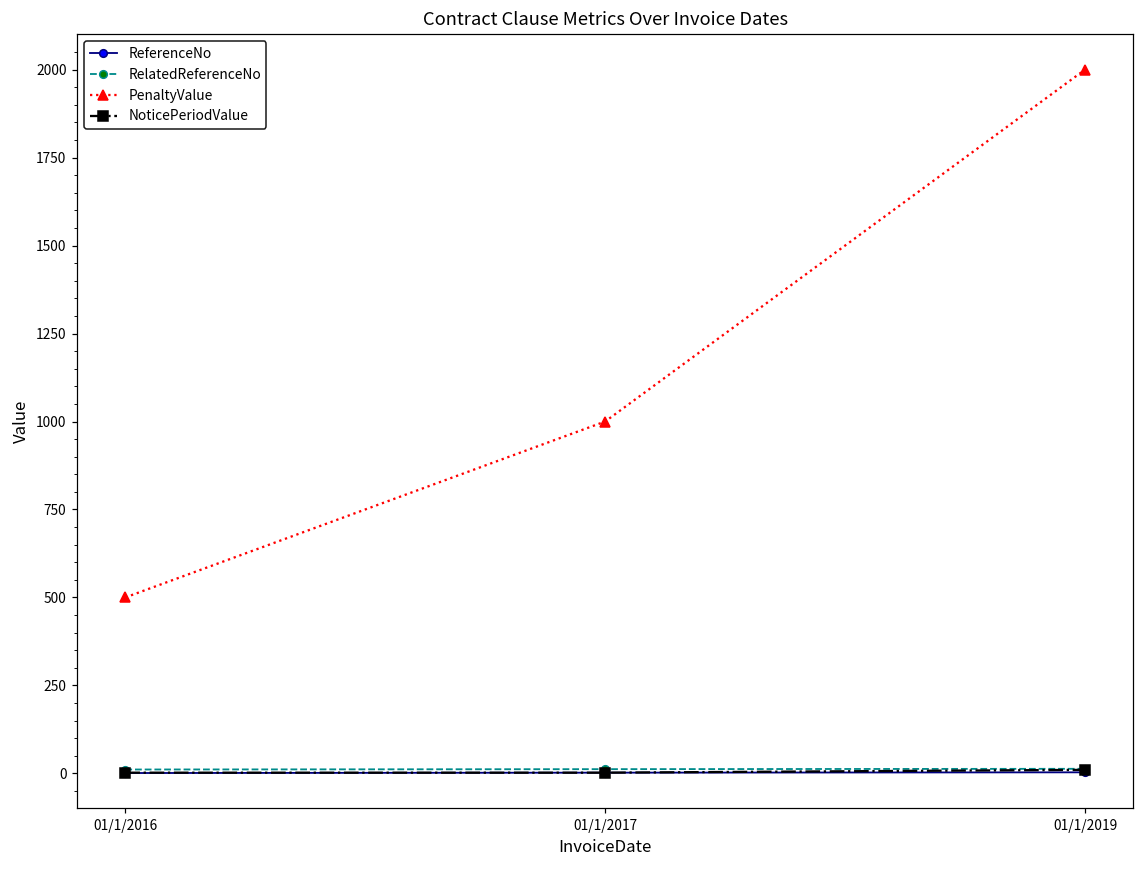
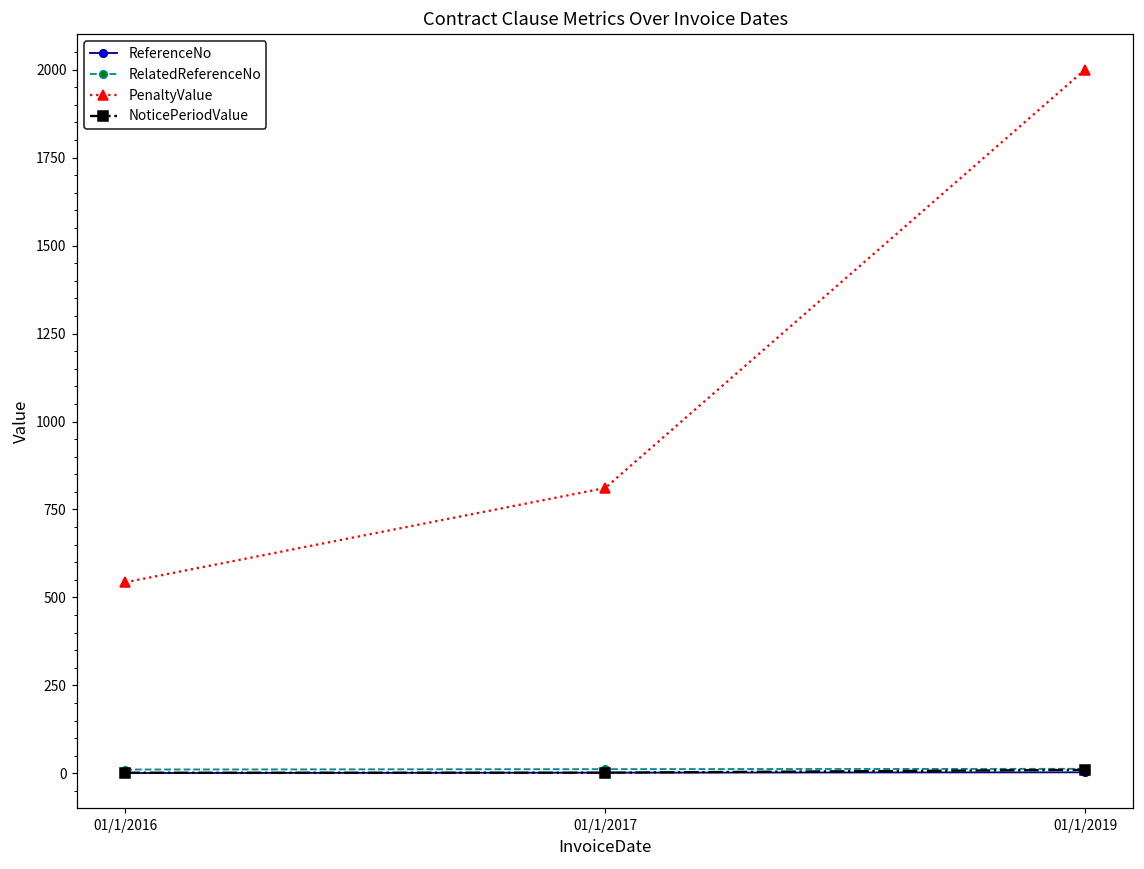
PenaltyValue, 01/1/2016: 500 -> 540
PenaltyValue, 01/1/2017: 1000 -> 810
